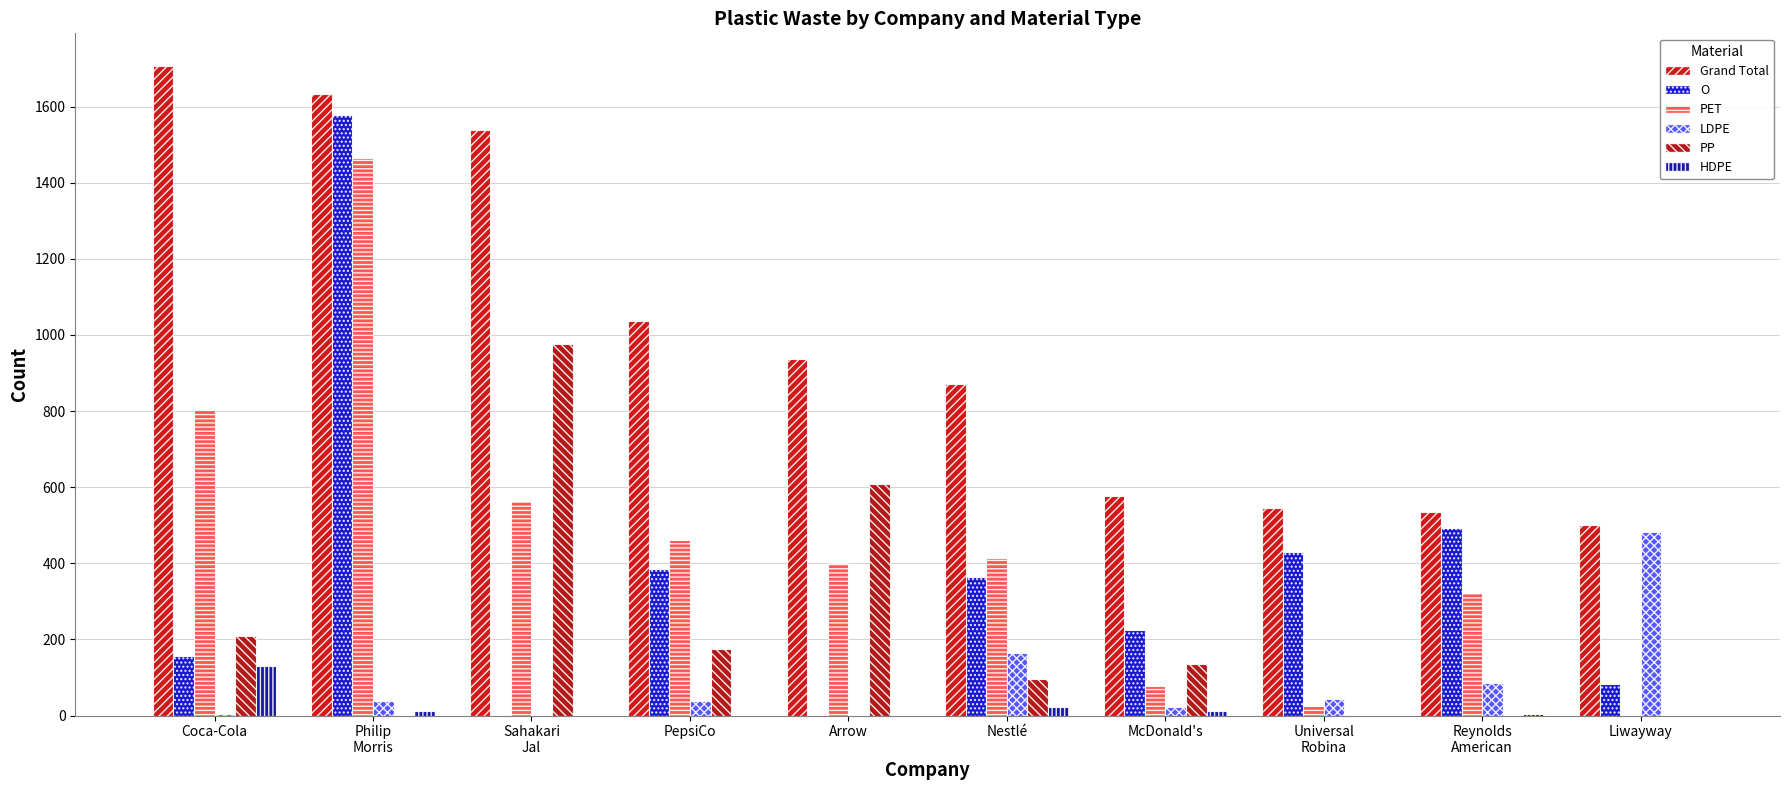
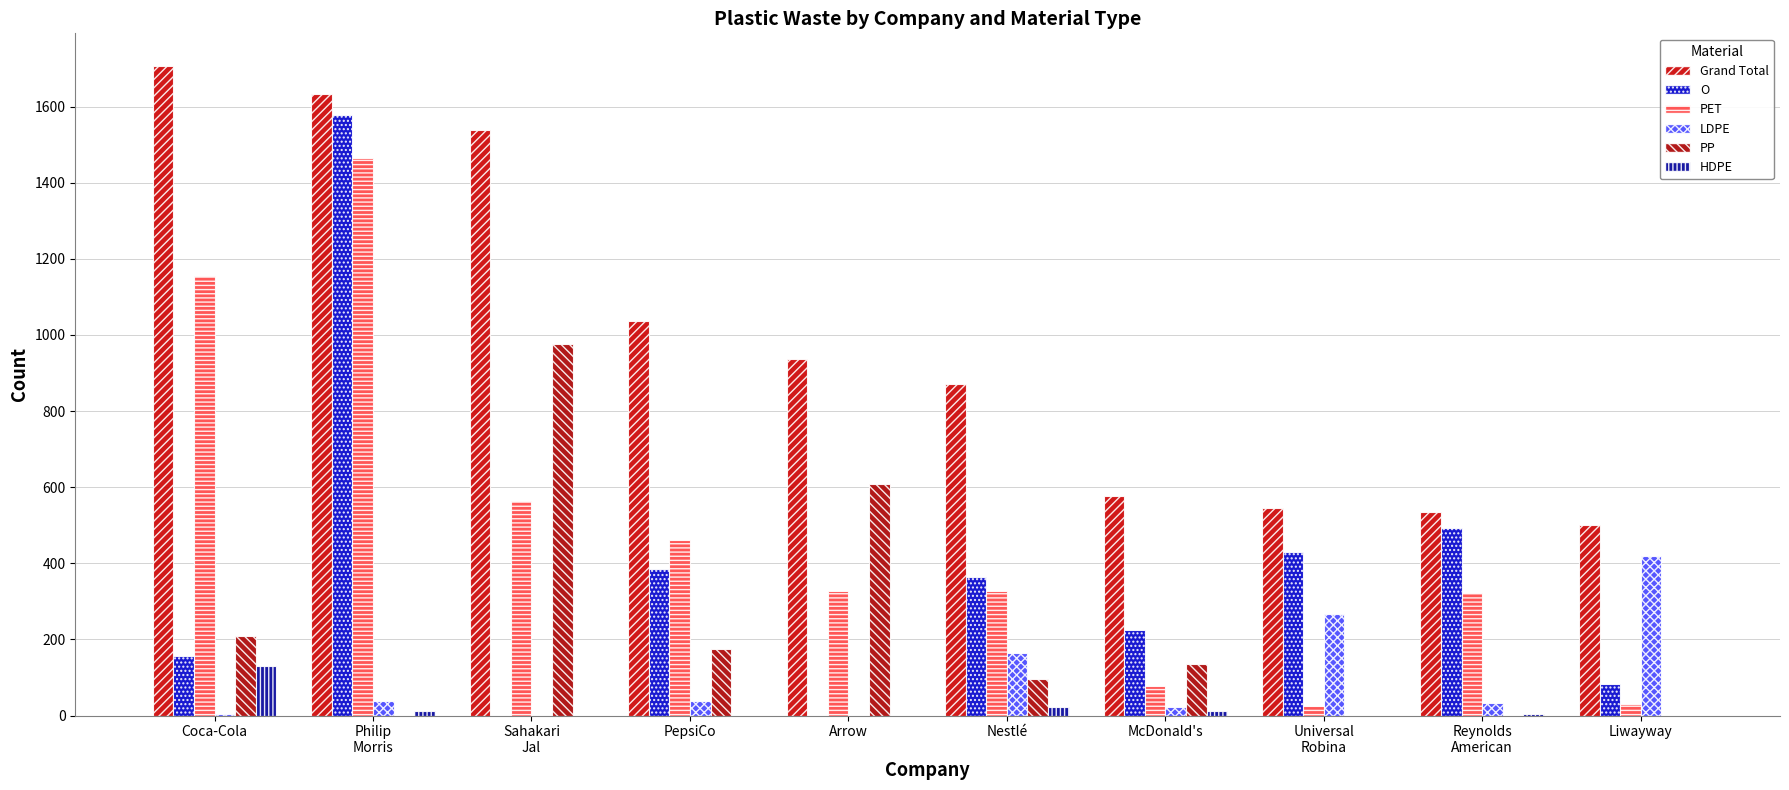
PET, Coca-Cola: 800 -> 1150
PET, Arrow: 400 -> 330
PET, Nestlé: 410 -> 330
LDPE, Universal Robina: 40 -> 270
LDPE, Reynolds American: 90 -> 30
PET, Liwayway: 0 -> 30
LDPE, Liwayway: 480 -> 420
